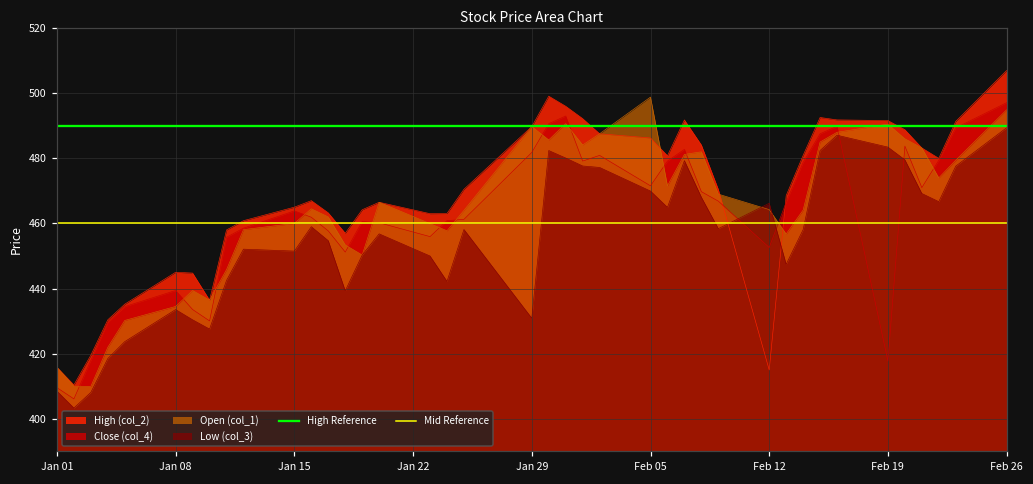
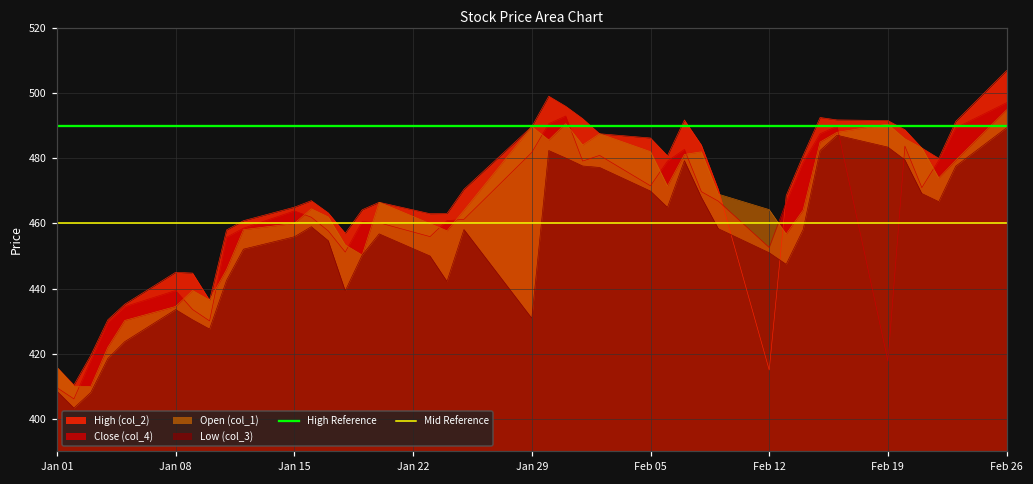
Low (col_3), Jan 15: 452 -> 456
Open (col_1), Feb 05: 499 -> 482
Low (col_3), Feb 12: 466 -> 451
